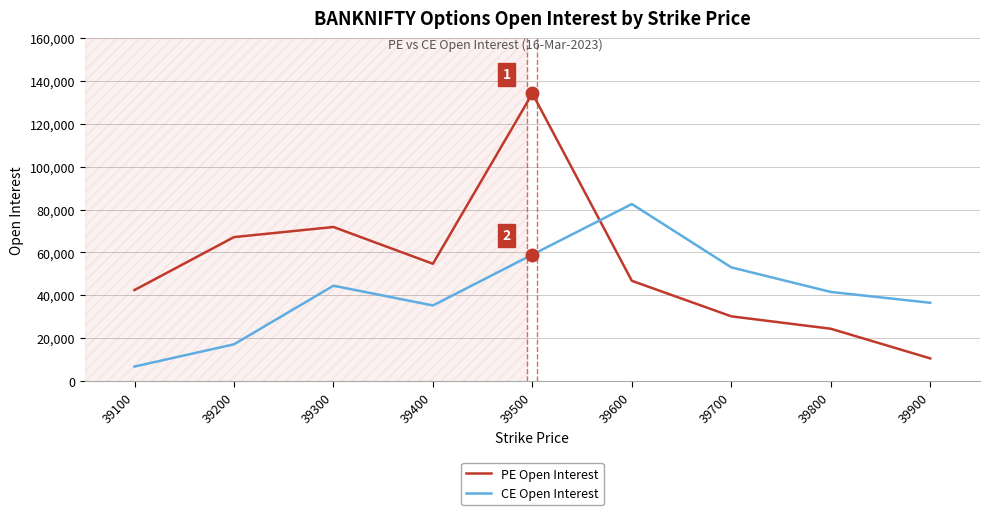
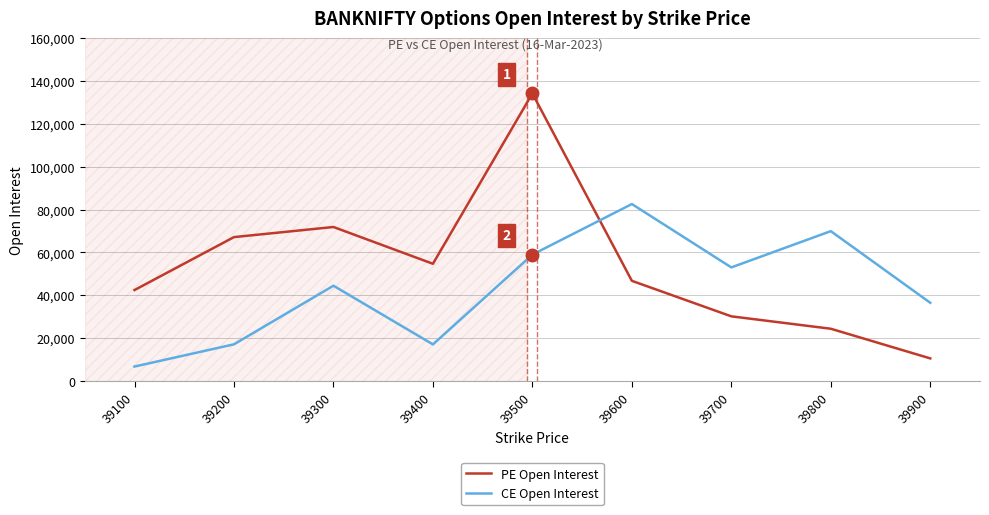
CE Open Interest, 39400: 35,000 -> 17,000
CE Open Interest, 39800: 42,000 -> 70,000
